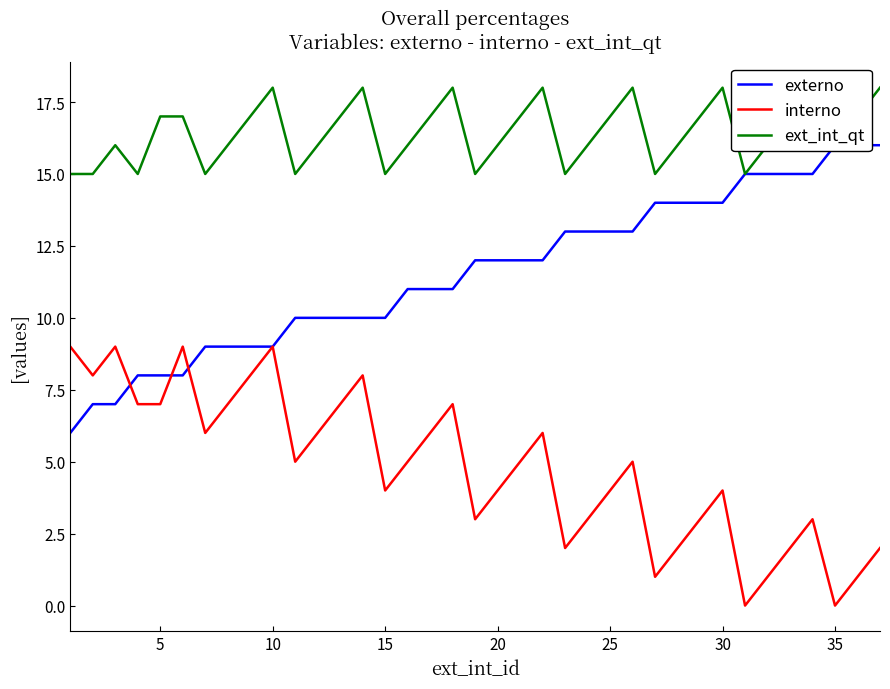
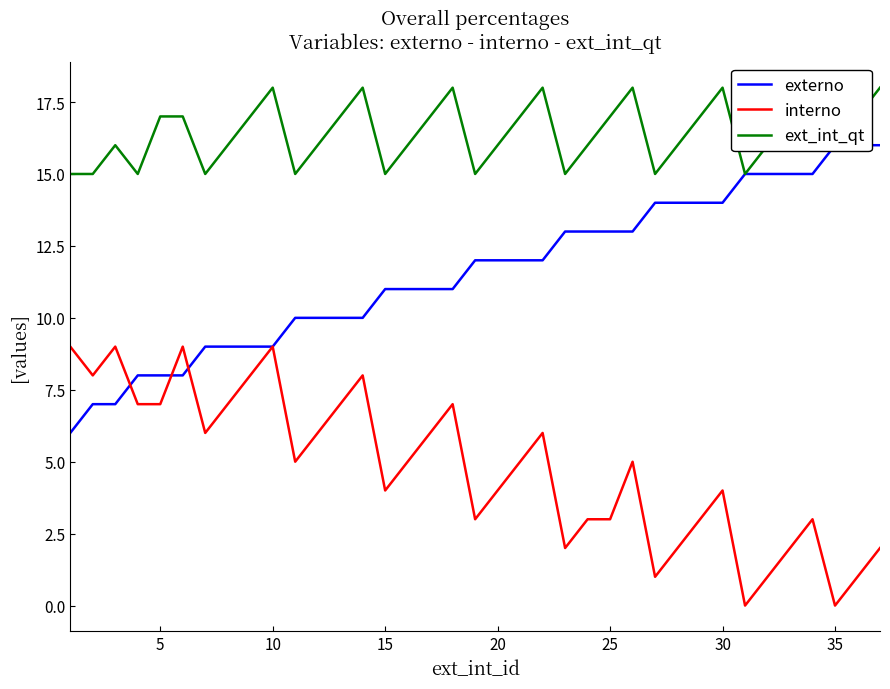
externo, 15: 10 -> 11
interno, 25: 4 -> 3
